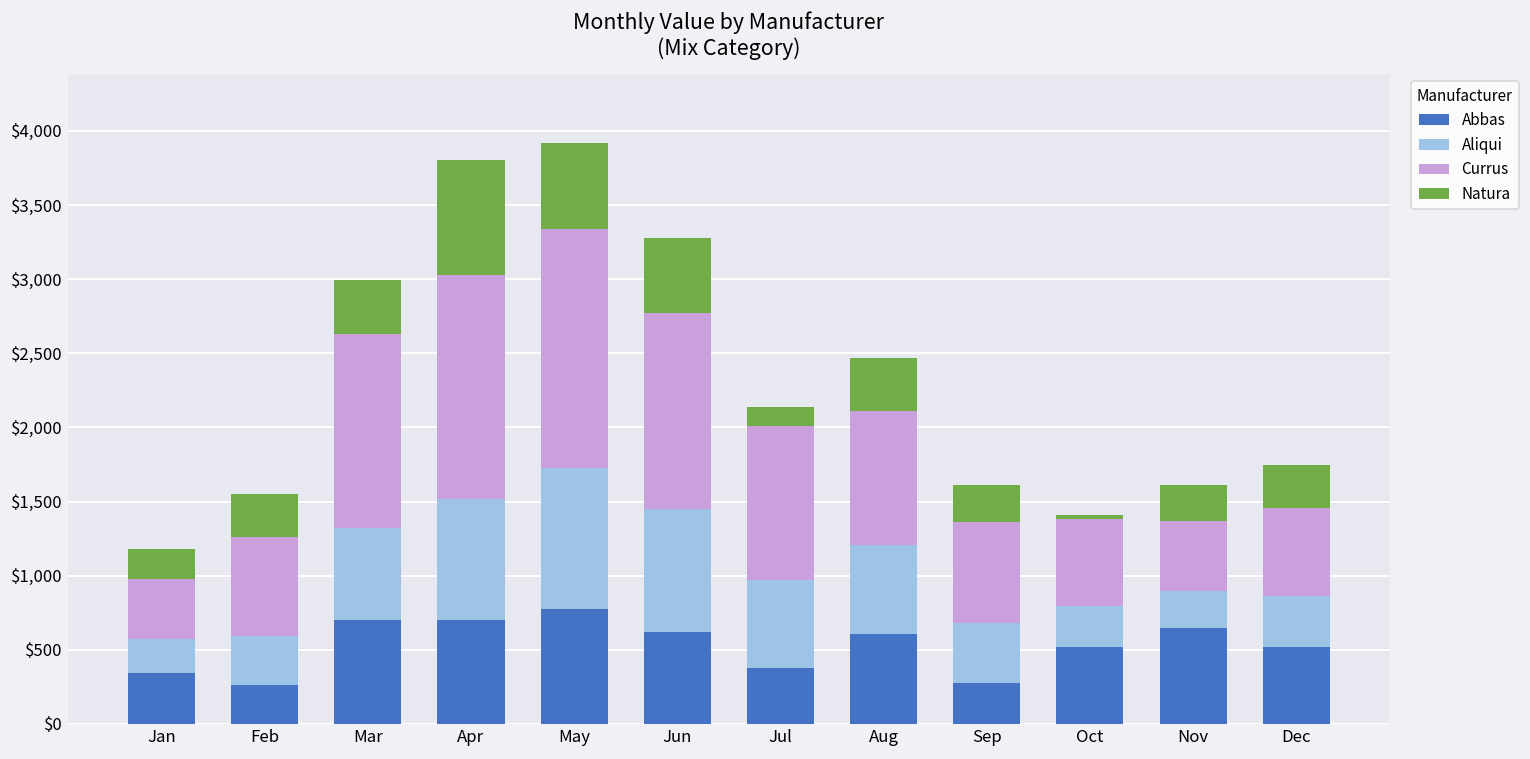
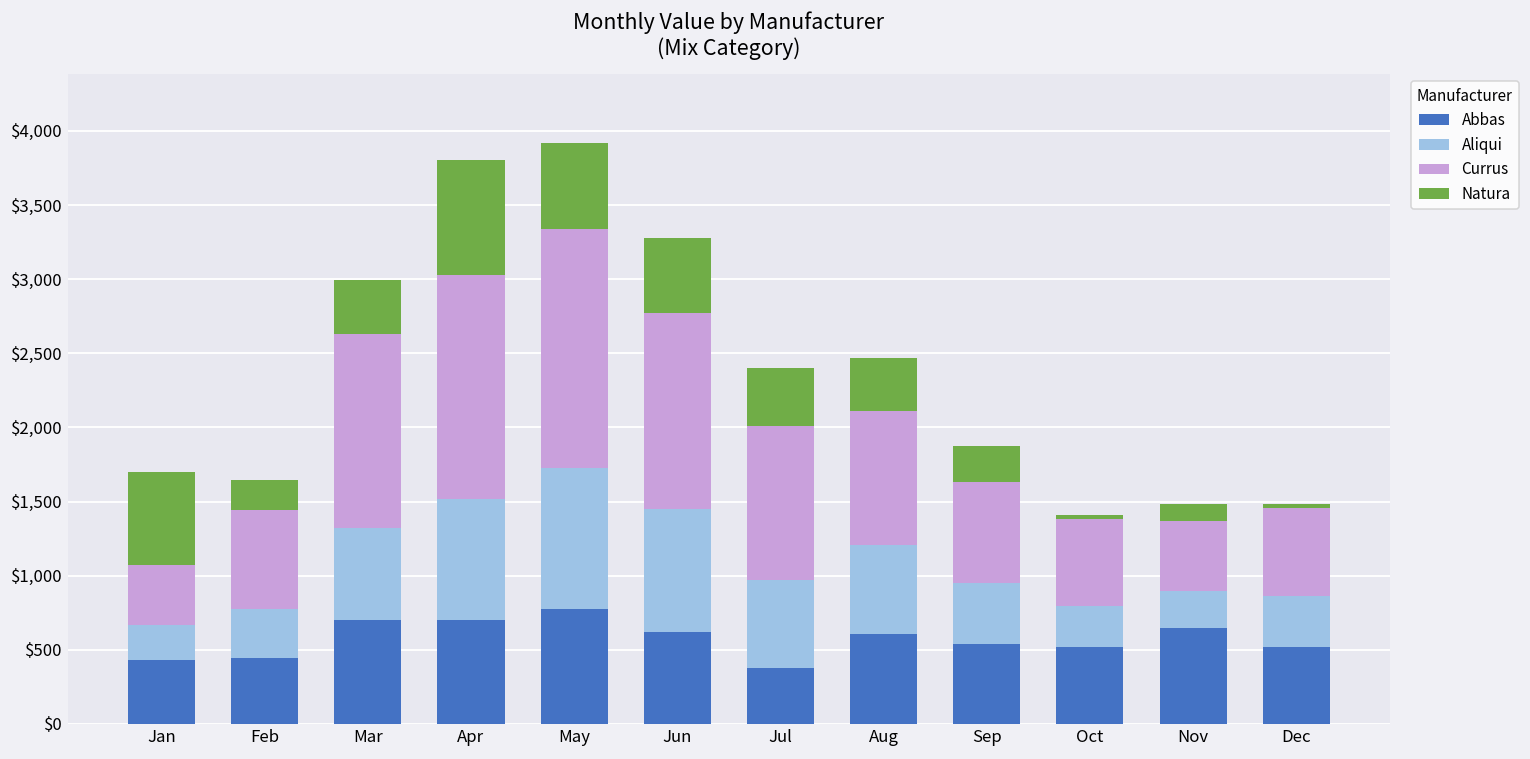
Abbas, Jan: $340 -> $430
Natura, Jan: $200 -> $630
Abbas, Feb: $260 -> $440
Natura, Feb: $290 -> $210
Natura, Jul: $130 -> $390
Abbas, Sep: $270 -> $540
Natura, Nov: $240 -> $110
Natura, Dec: $290 -> $30
